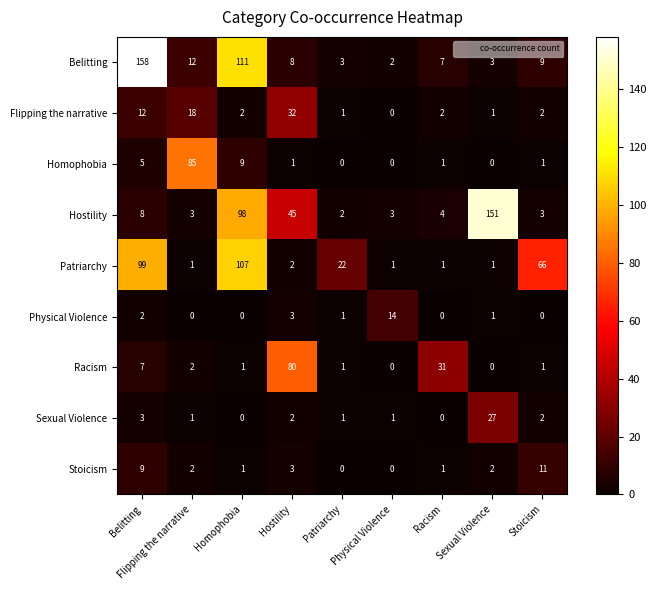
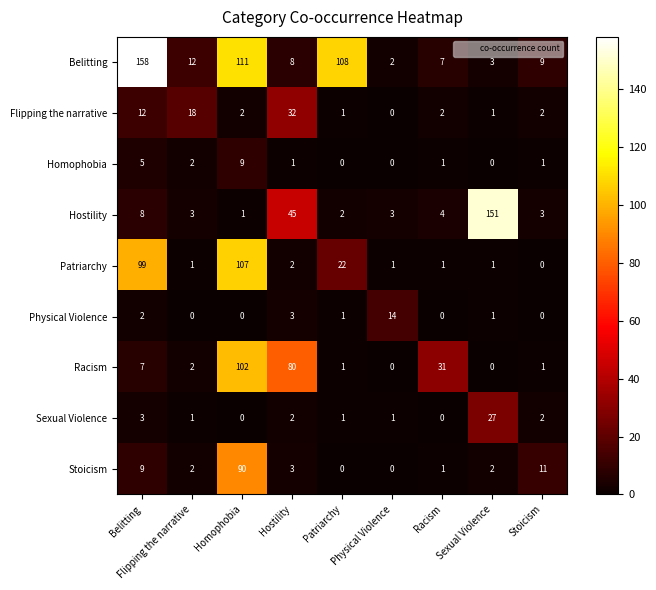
Belitting, Patriarchy: 3 -> 108
Homophobia, Flipping the narrative: 85 -> 2
Hostility, Homophobia: 98 -> 1
Patriarchy, Stoicism: 66 -> 0
Racism, Homophobia: 1 -> 102
Stoicism, Homophobia: 1 -> 90
